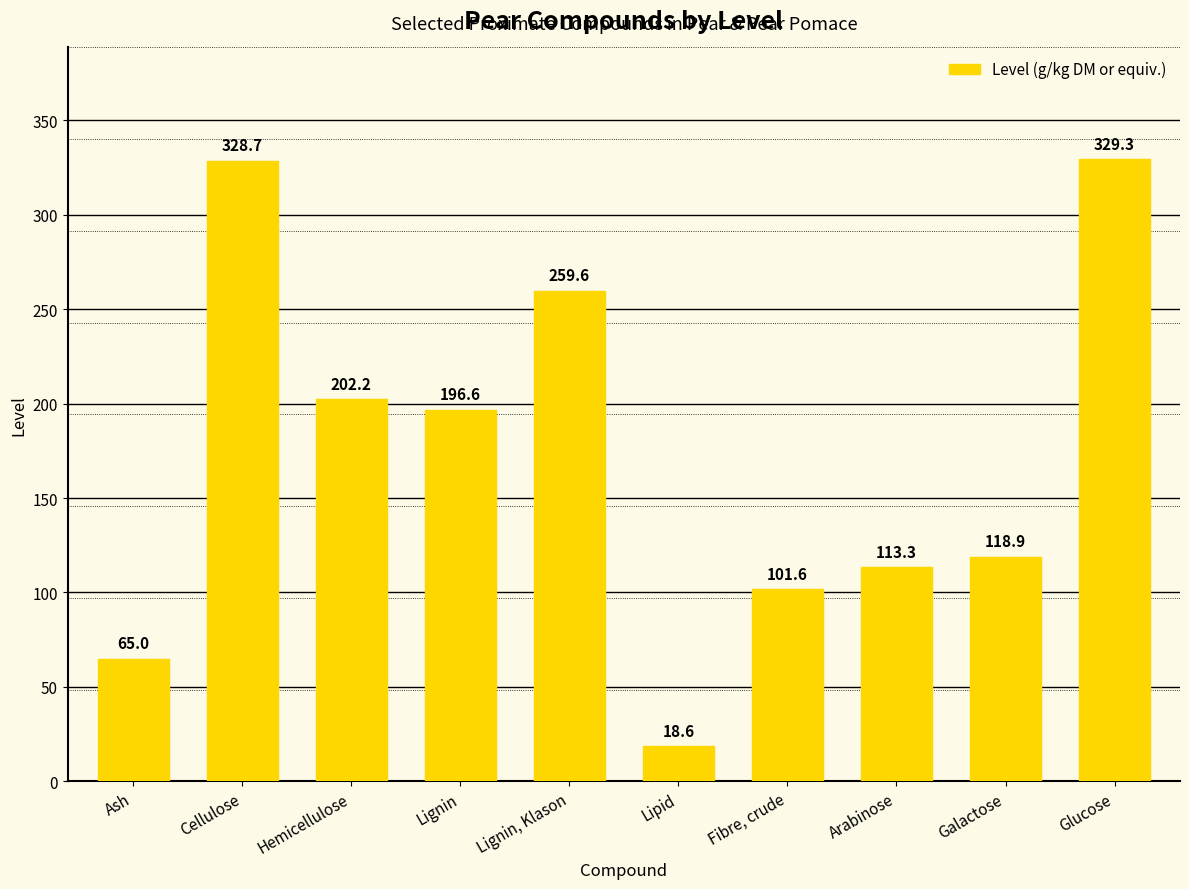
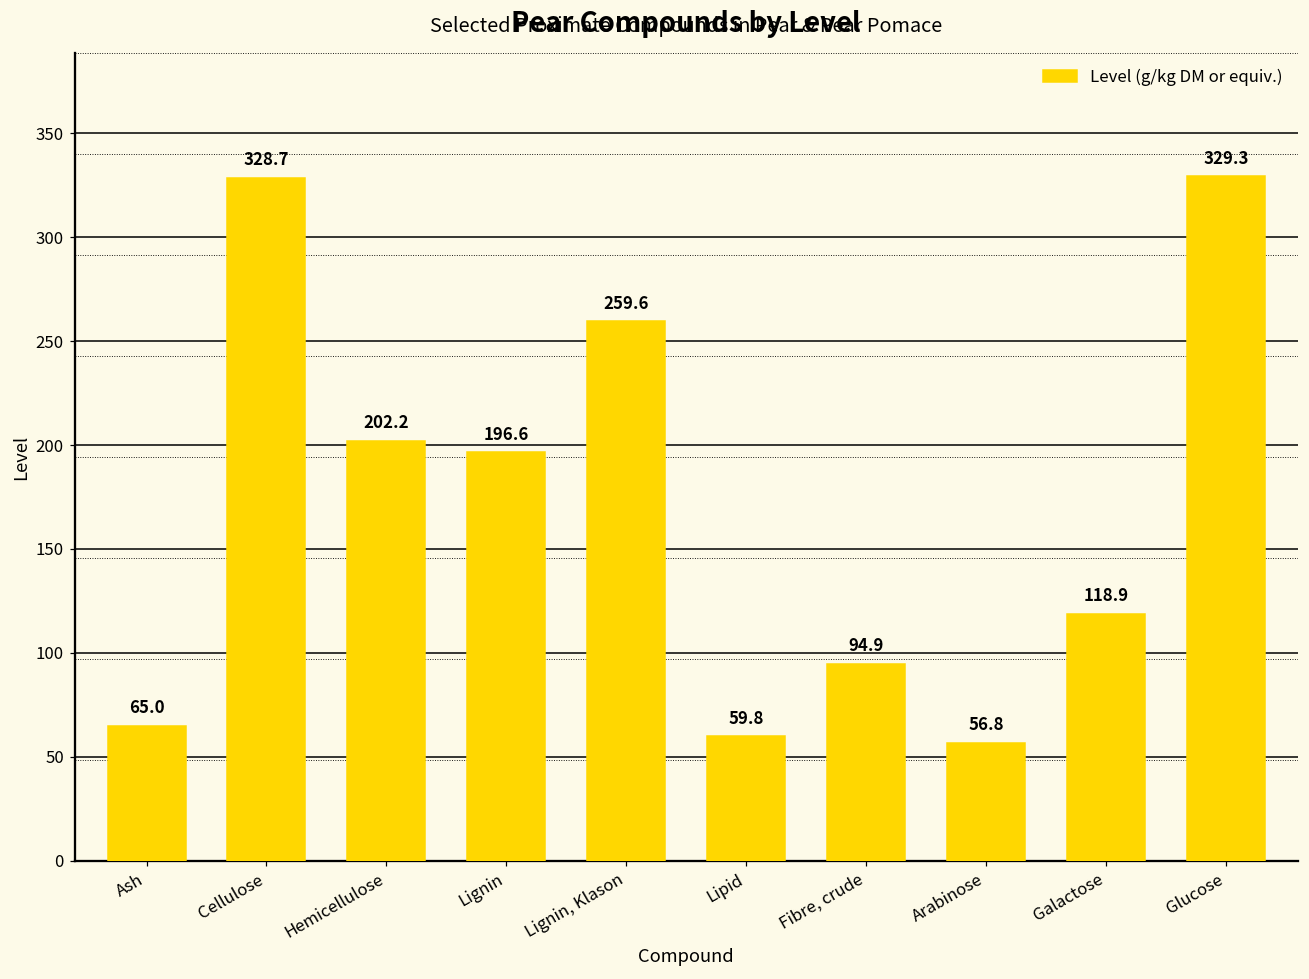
Lipid: 18.6 -> 59.8
Fibre, crude: 101.6 -> 94.9
Arabinose: 113.3 -> 56.8
